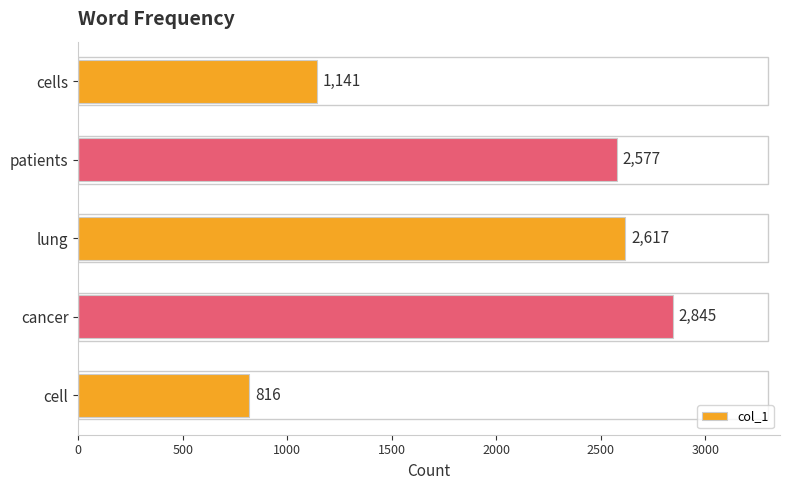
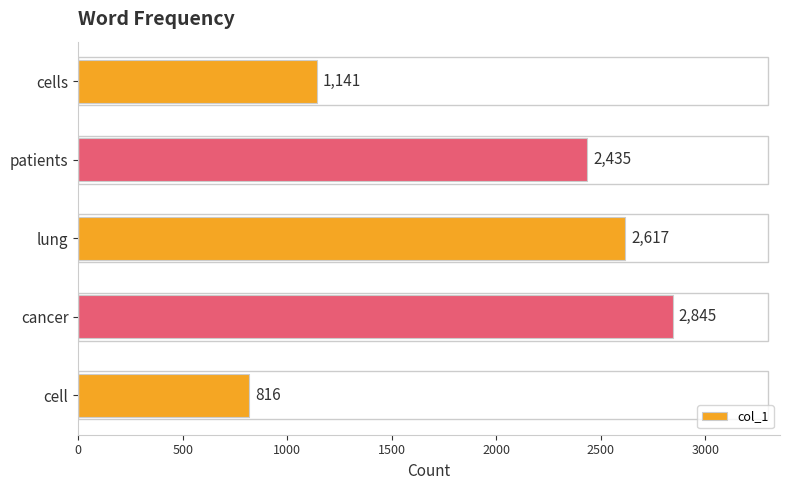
patients: 2,577 -> 2,435
